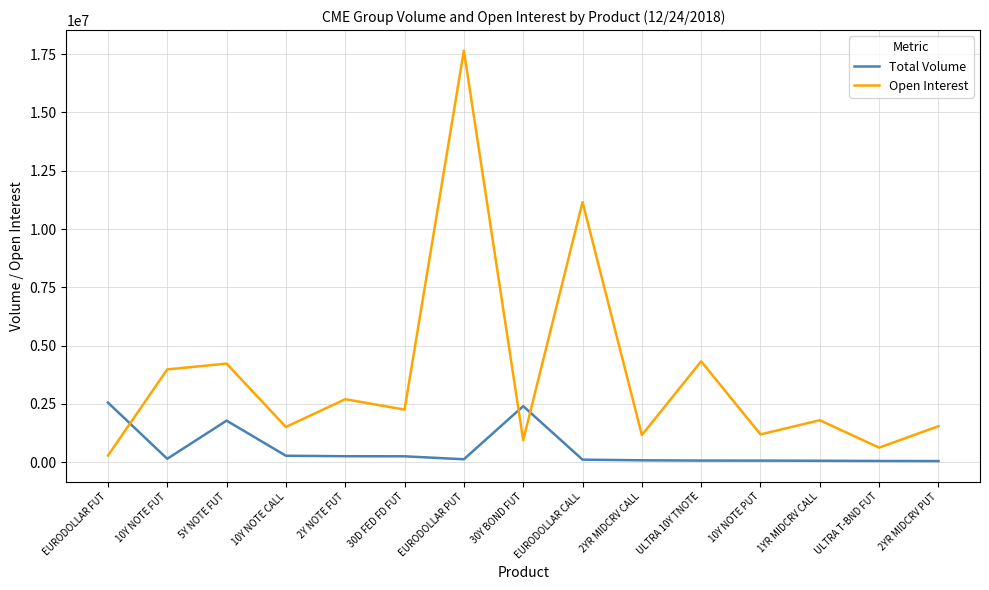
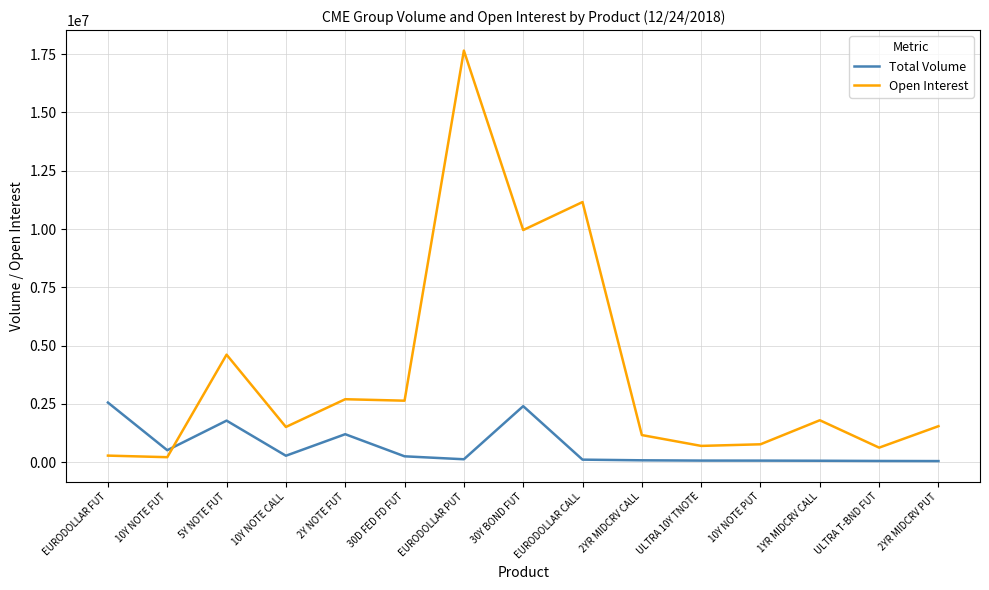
Total Volume, 10Y NOTE FUT: 100000 -> 500000
Open Interest, 10Y NOTE FUT: 4000000 -> 200000
Open Interest, 5Y NOTE FUT: 4200000 -> 4600000
Total Volume, 2Y NOTE FUT: 300000 -> 1200000
Open Interest, 30D FED FD FUT: 2300000 -> 2600000
Open Interest, 30Y BOND FUT: 900000 -> 10000000
Open Interest, ULTRA 10Y TNOTE: 4300000 -> 700000
Open Interest, 10Y NOTE PUT: 1200000 -> 800000
